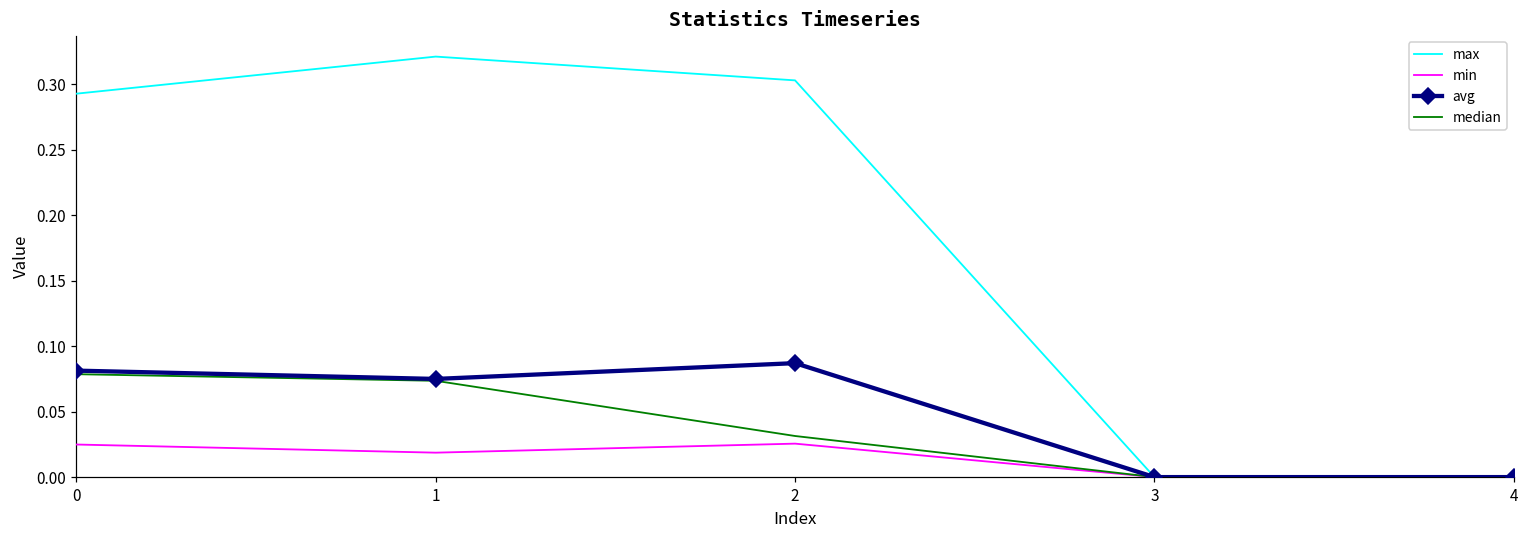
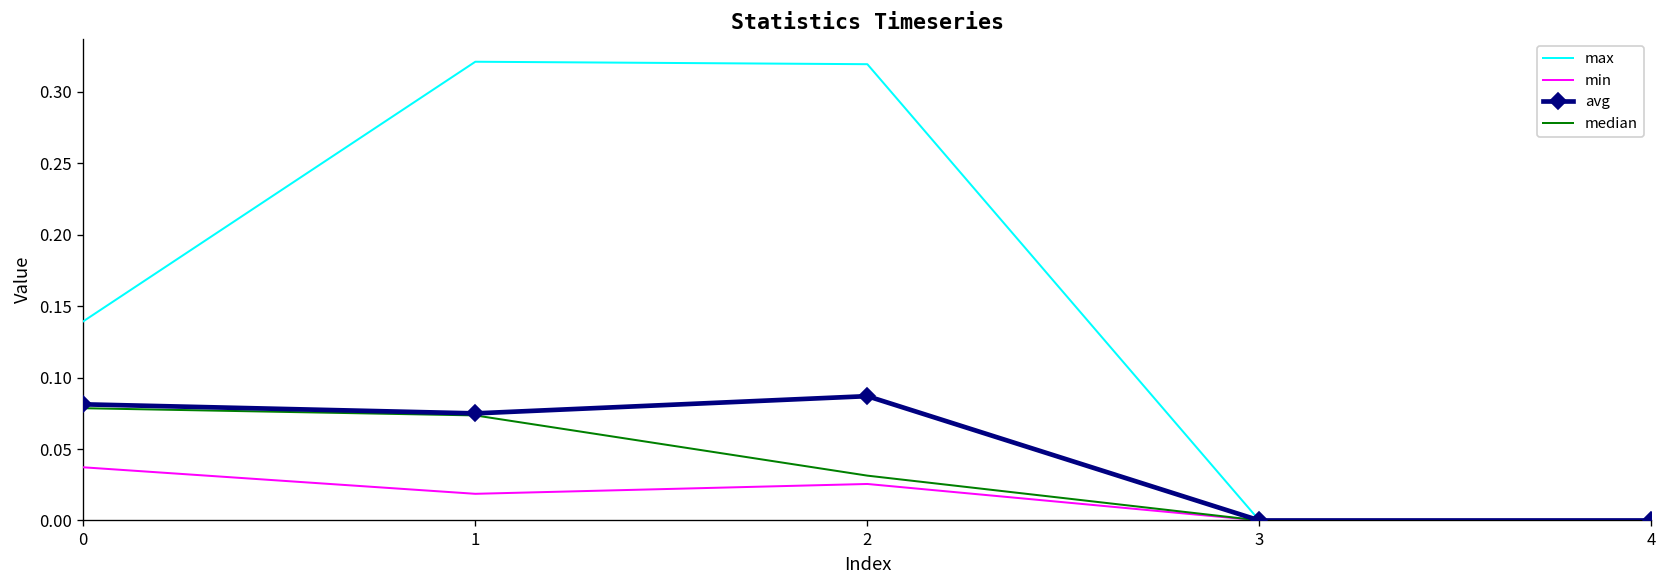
max, 0: 0.293 -> 0.139
min, 0: 0.025 -> 0.037
max, 2: 0.303 -> 0.319
